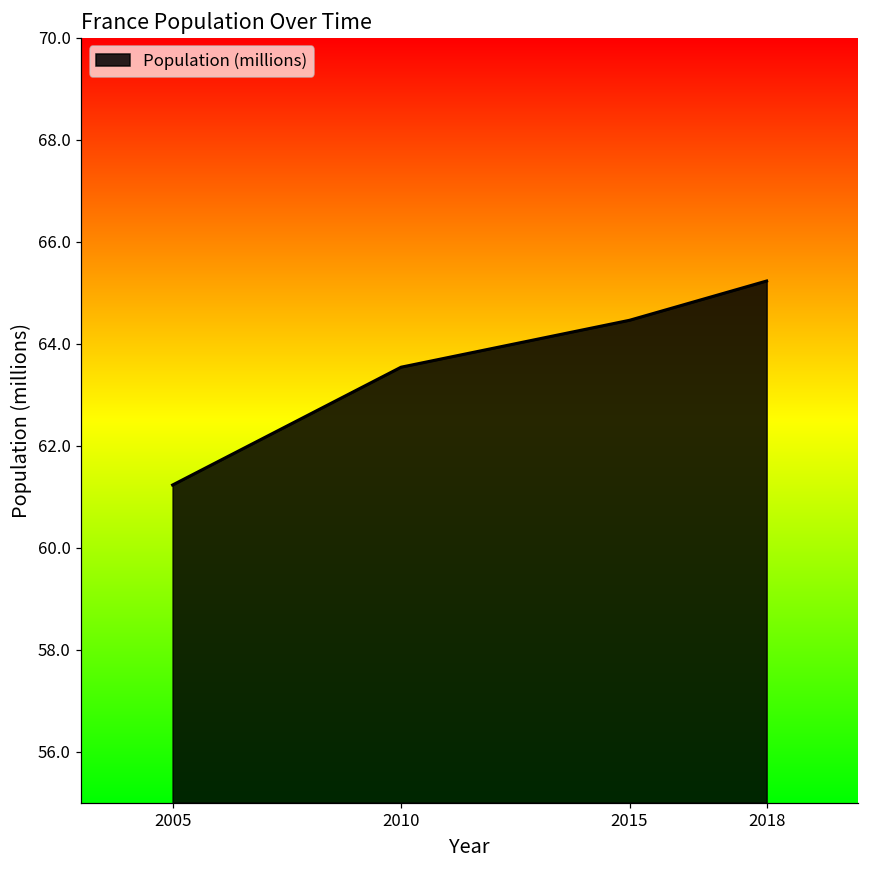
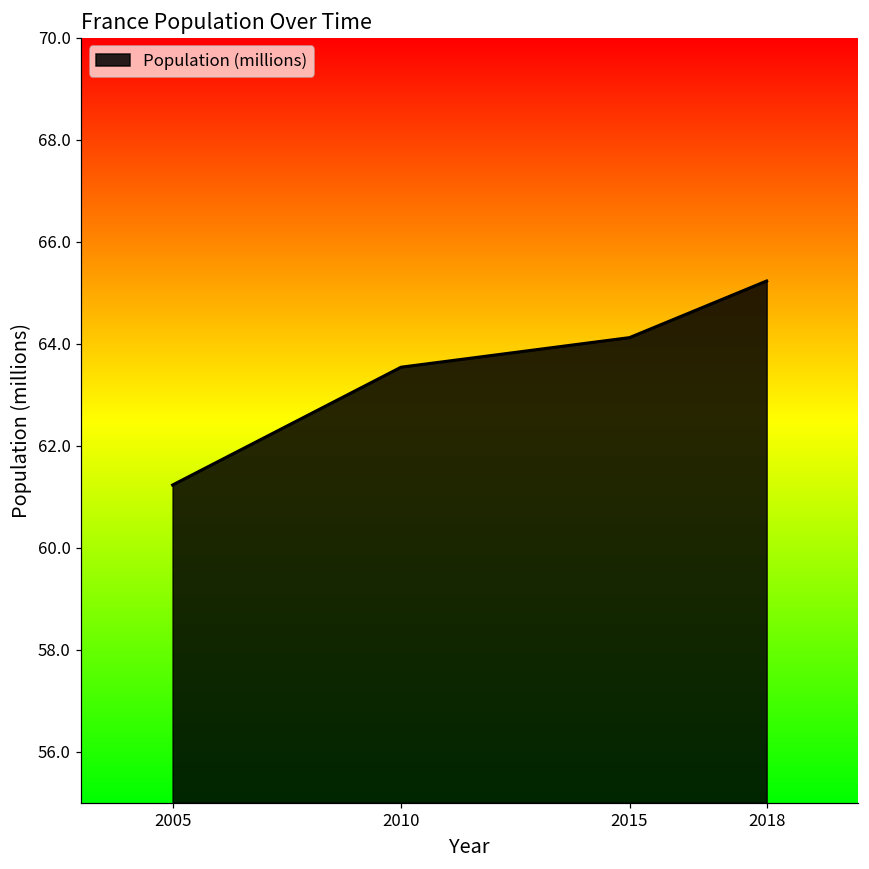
2015: 64.5 -> 64.1
